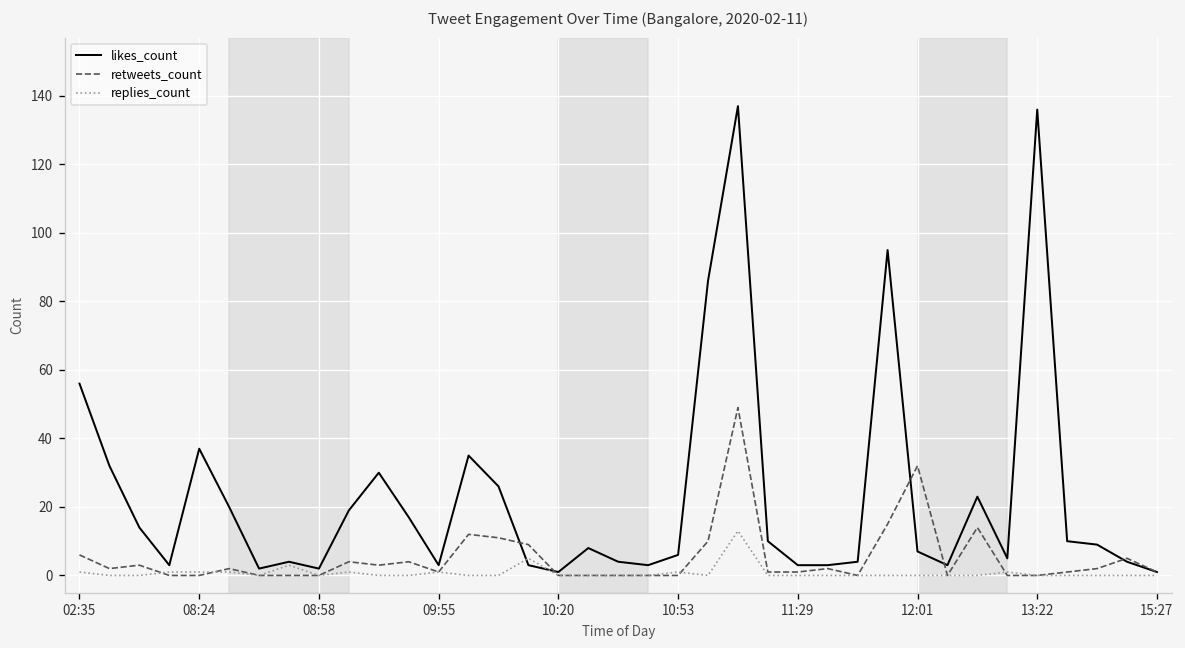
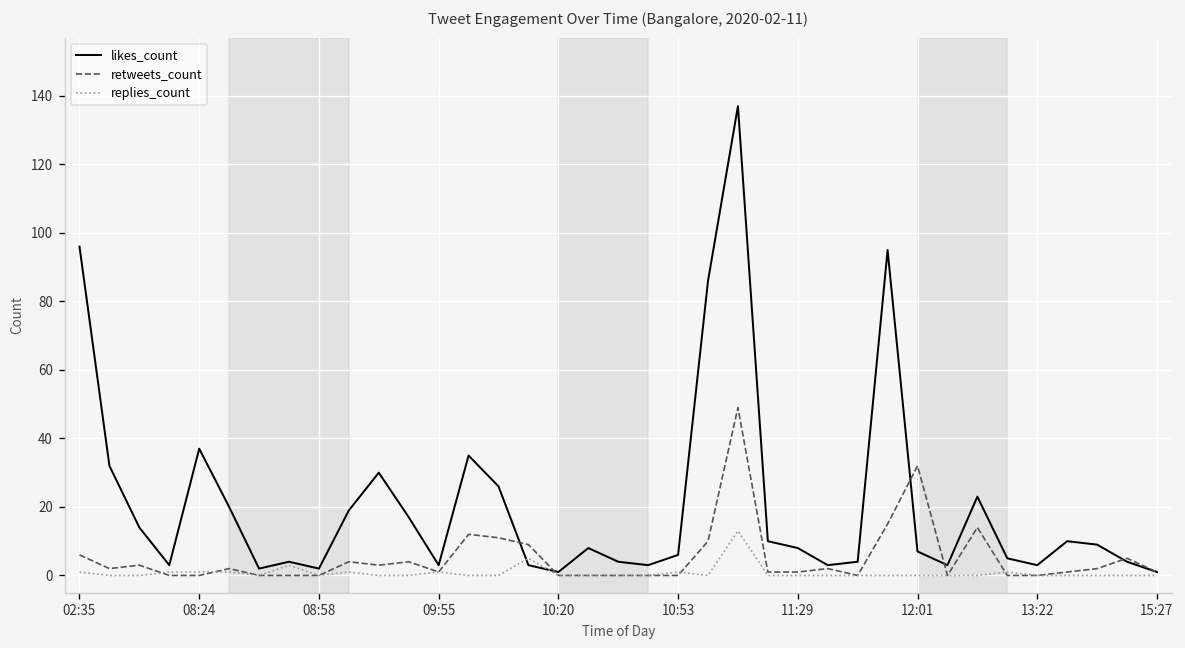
likes_count, 02:35: 56 -> 96
likes_count, 11:29: 3 -> 8
likes_count, 13:22: 136 -> 3
